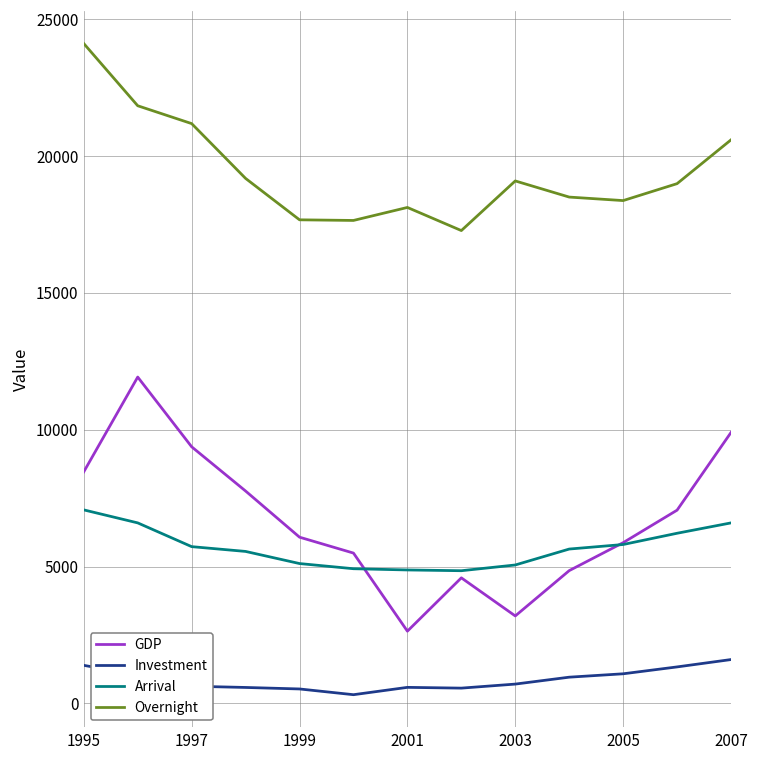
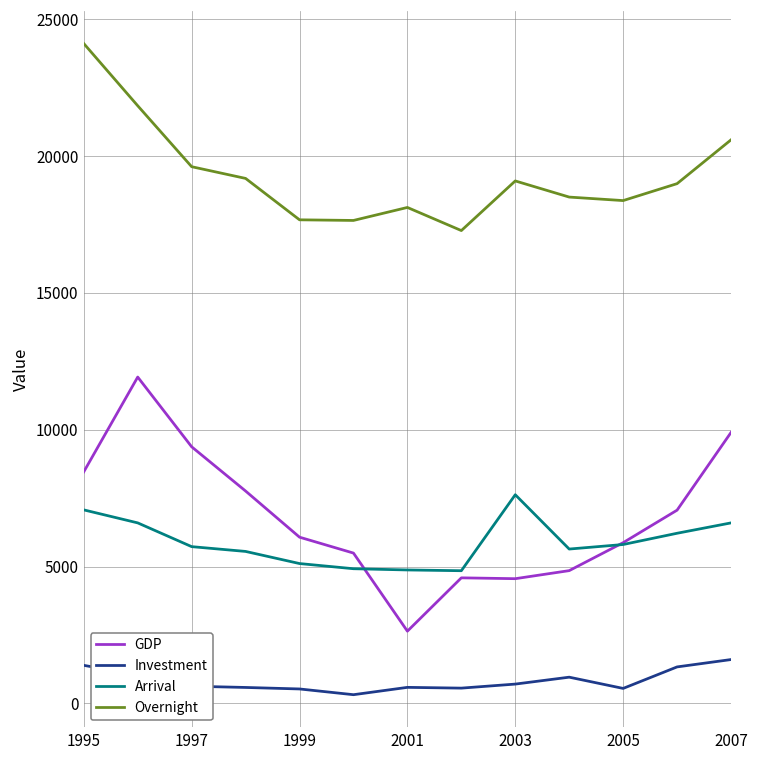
Overnight, 1997: 21200 -> 19600
GDP, 2003: 3200 -> 4600
Arrival, 2003: 5100 -> 7600
Investment, 2005: 1100 -> 500
